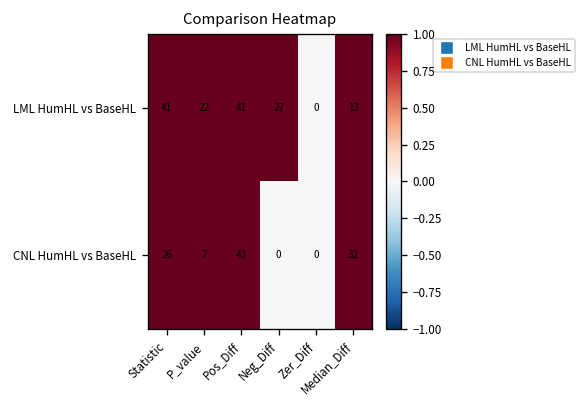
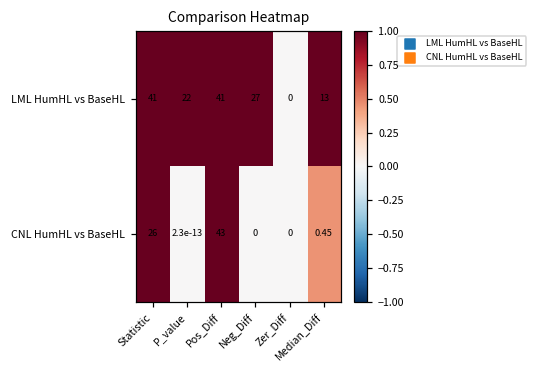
CNL HumHL vs BaseHL, P_value: 7 -> 2.3e-13
CNL HumHL vs BaseHL, Median_Diff: 32 -> 0.45
